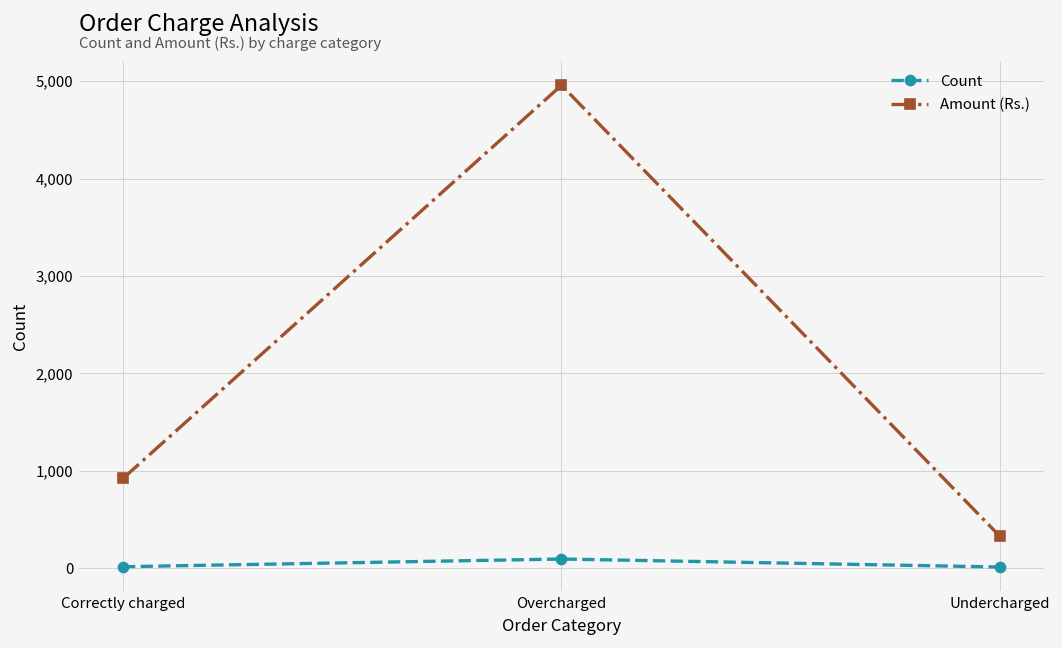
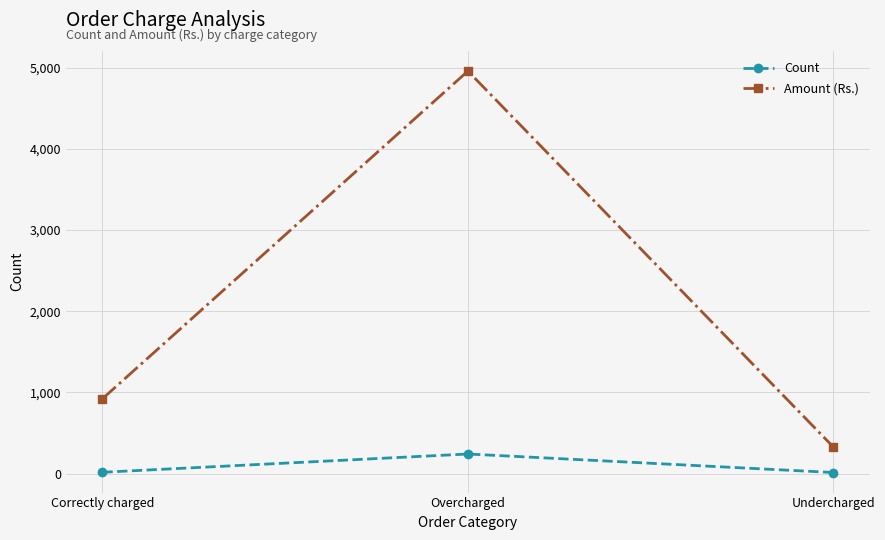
Count, Overcharged: 100 -> 200
